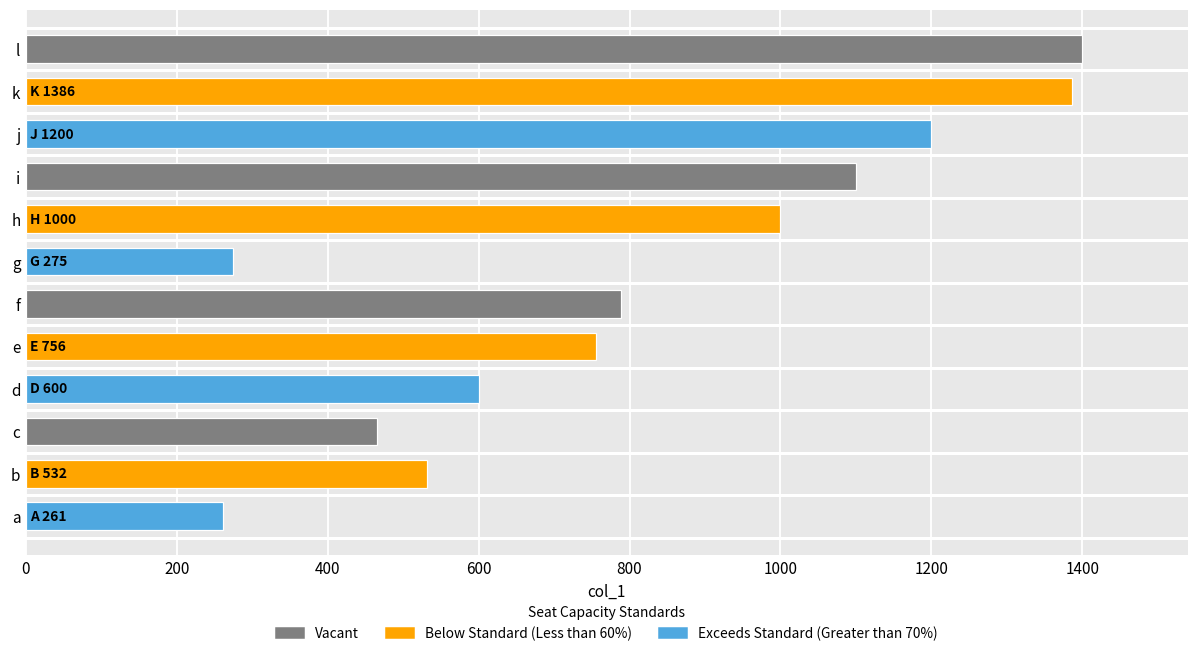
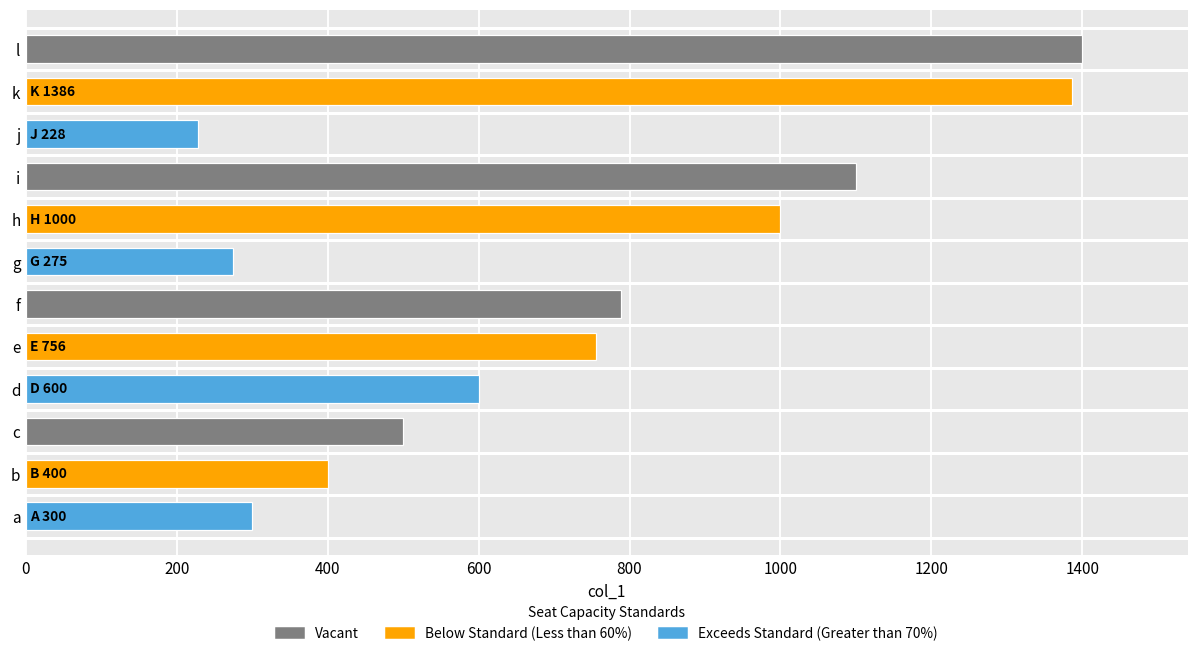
j: 1200 -> 228
c: 470 -> 500
b: 532 -> 400
a: 261 -> 300
